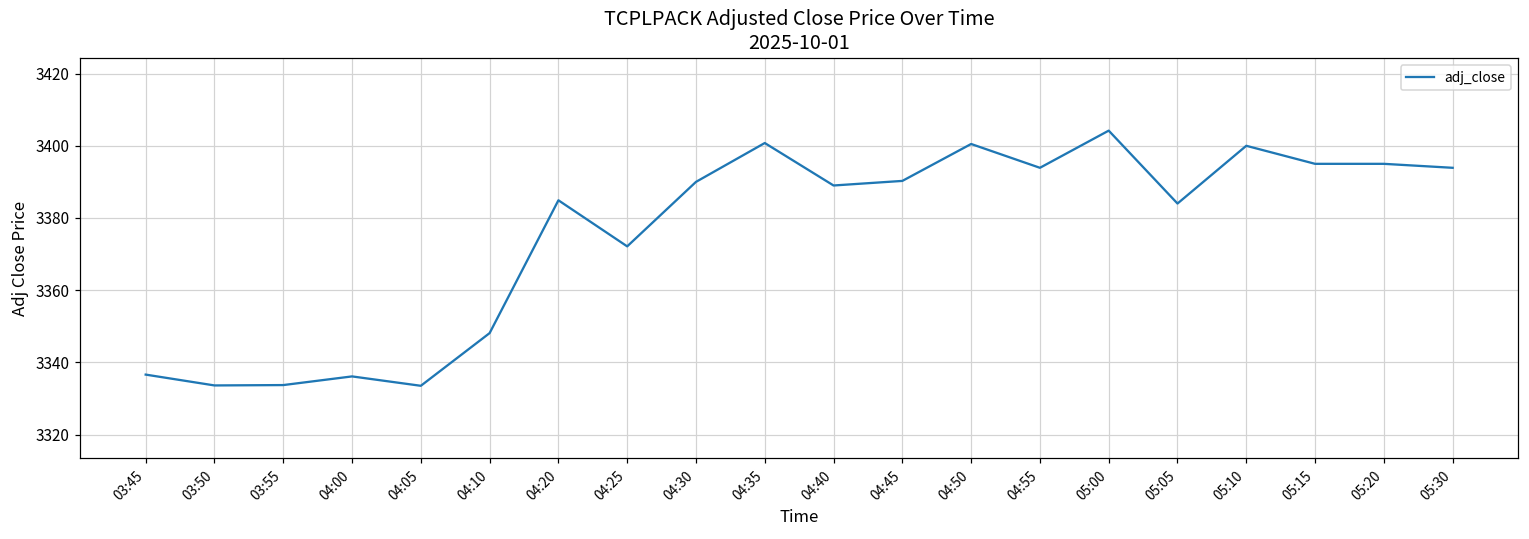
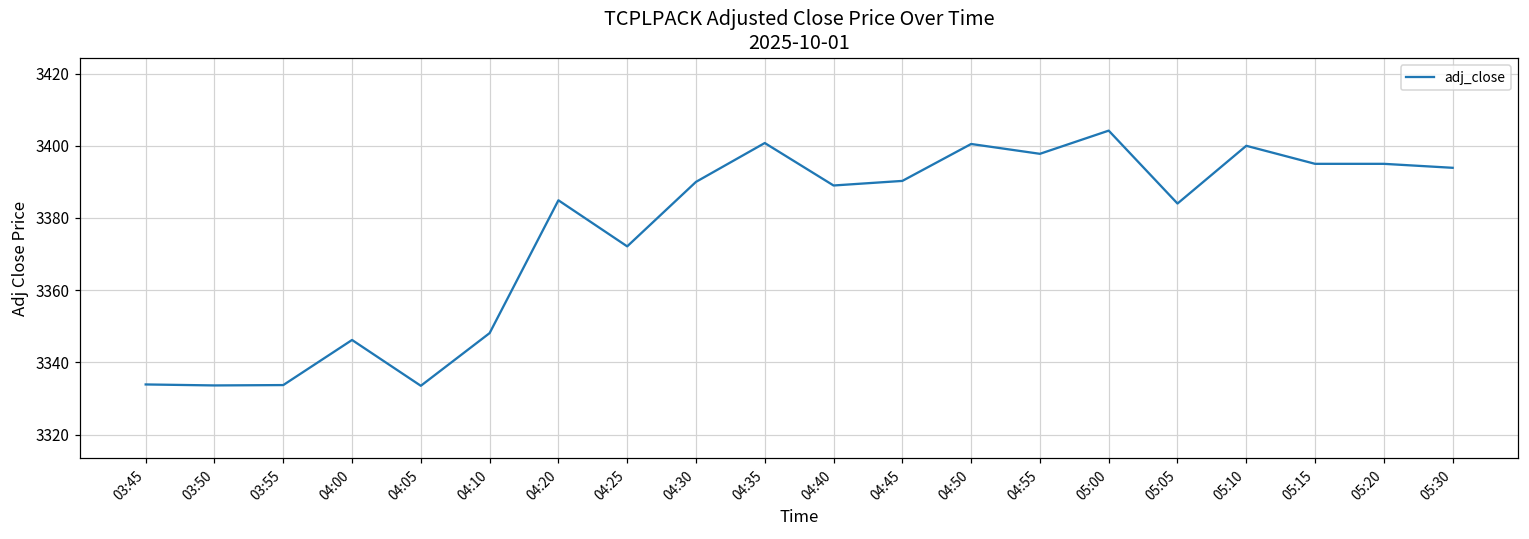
03:45: 3337 -> 3334
04:00: 3336 -> 3346
04:55: 3394 -> 3398
